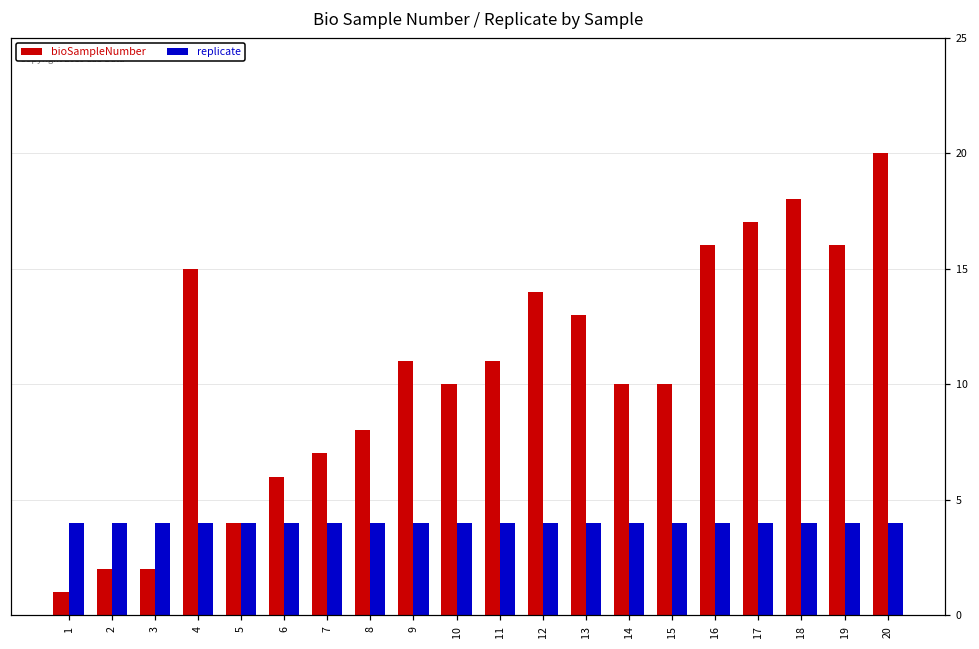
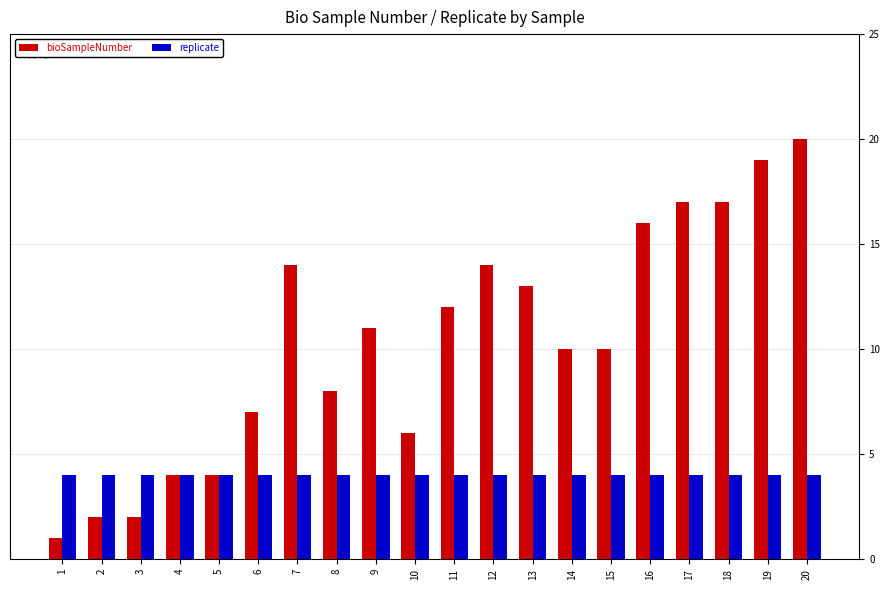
bioSampleNumber, 4: 15 -> 4
bioSampleNumber, 6: 6 -> 7
bioSampleNumber, 7: 7 -> 14
bioSampleNumber, 10: 10 -> 6
bioSampleNumber, 11: 11 -> 12
bioSampleNumber, 18: 18 -> 17
bioSampleNumber, 19: 16 -> 19
